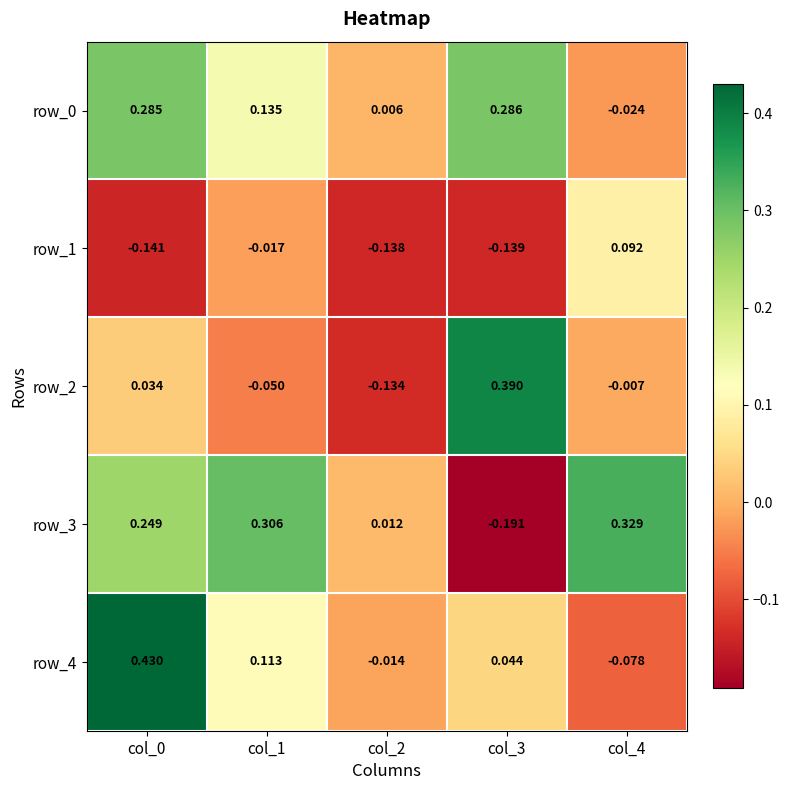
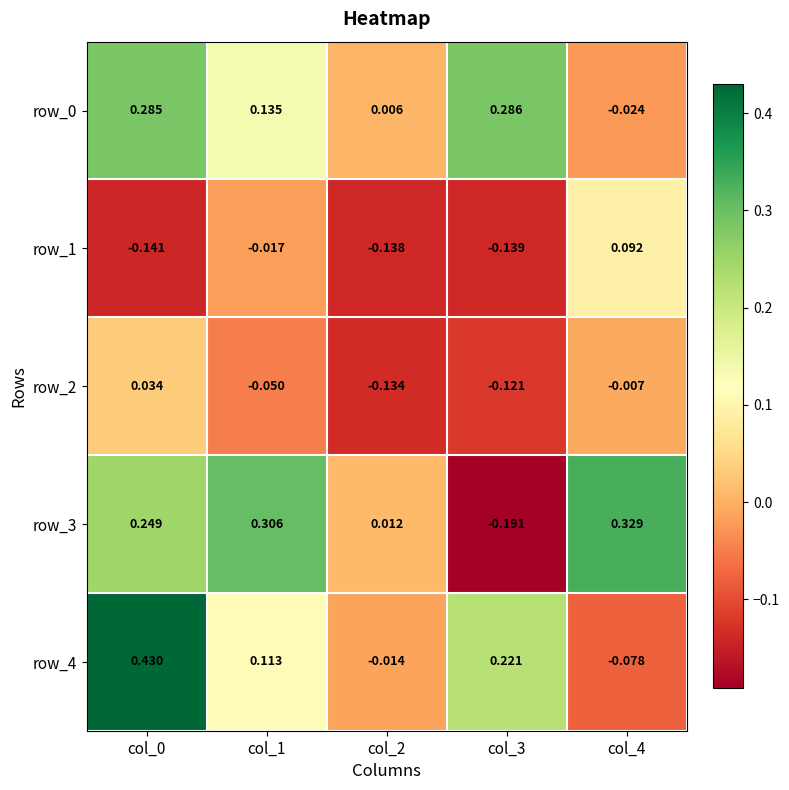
row_2, col_3: 0.390 -> -0.121
row_4, col_3: 0.044 -> 0.221
